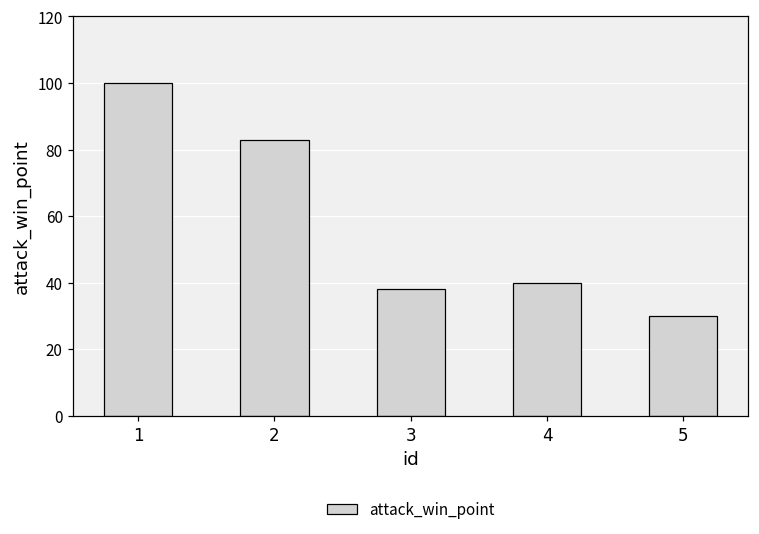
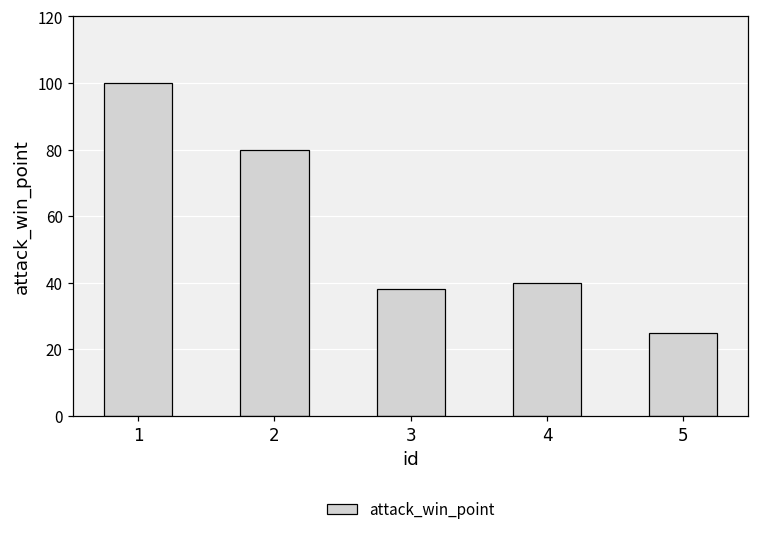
2: 83 -> 80
5: 30 -> 25
